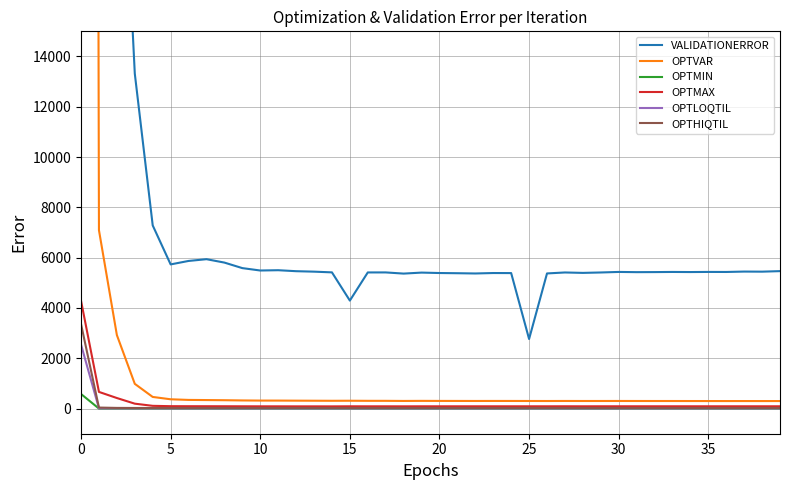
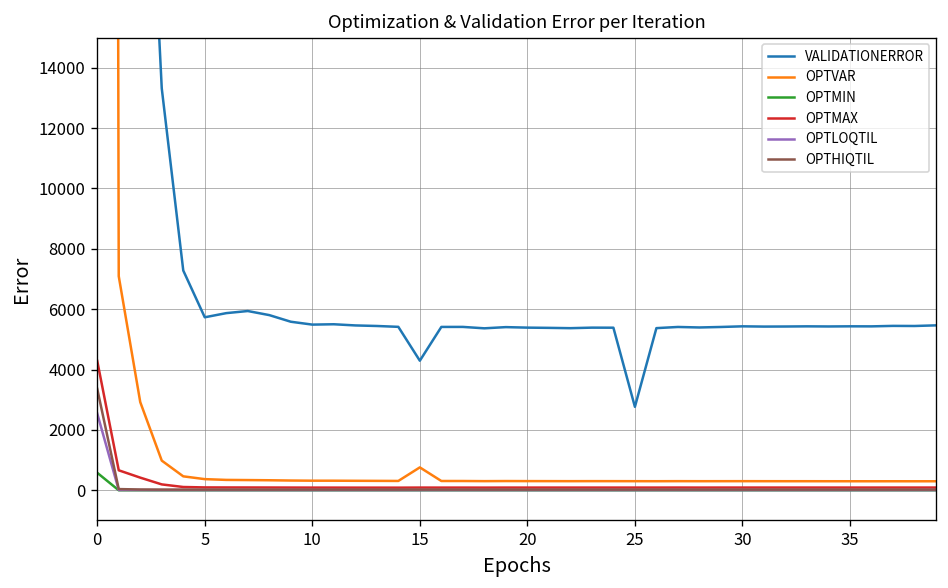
OPTVAR, 15: 300 -> 800
